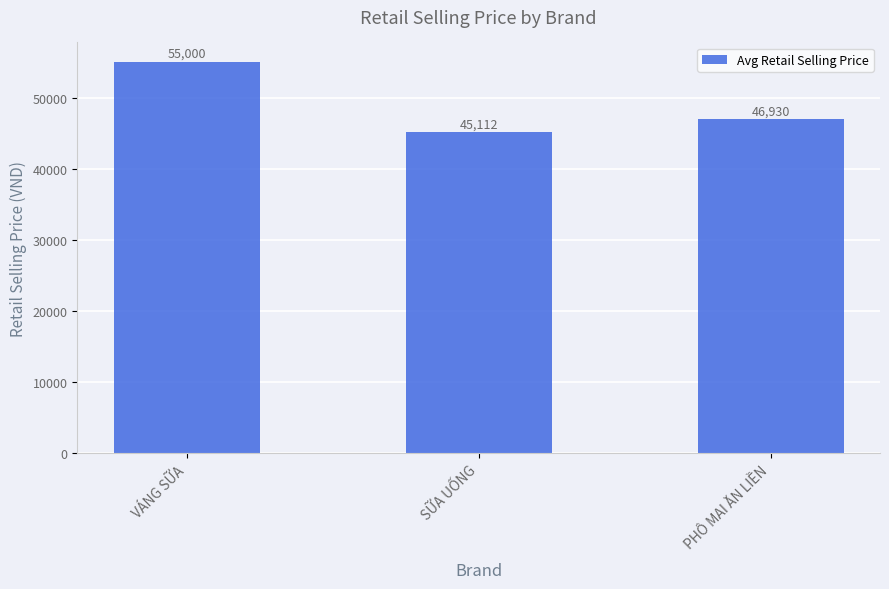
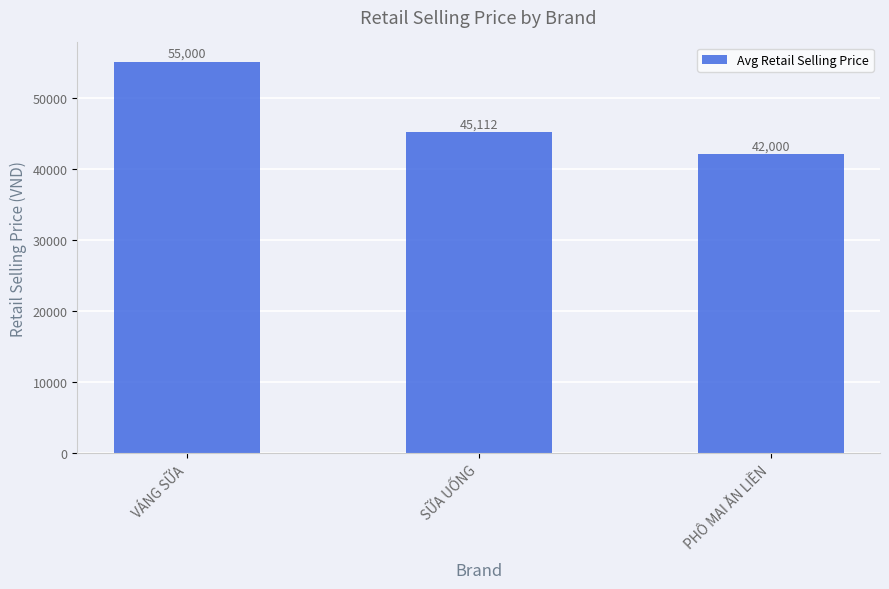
PHÔ MAI ĂN LIỀN: 46,930 -> 42,000
